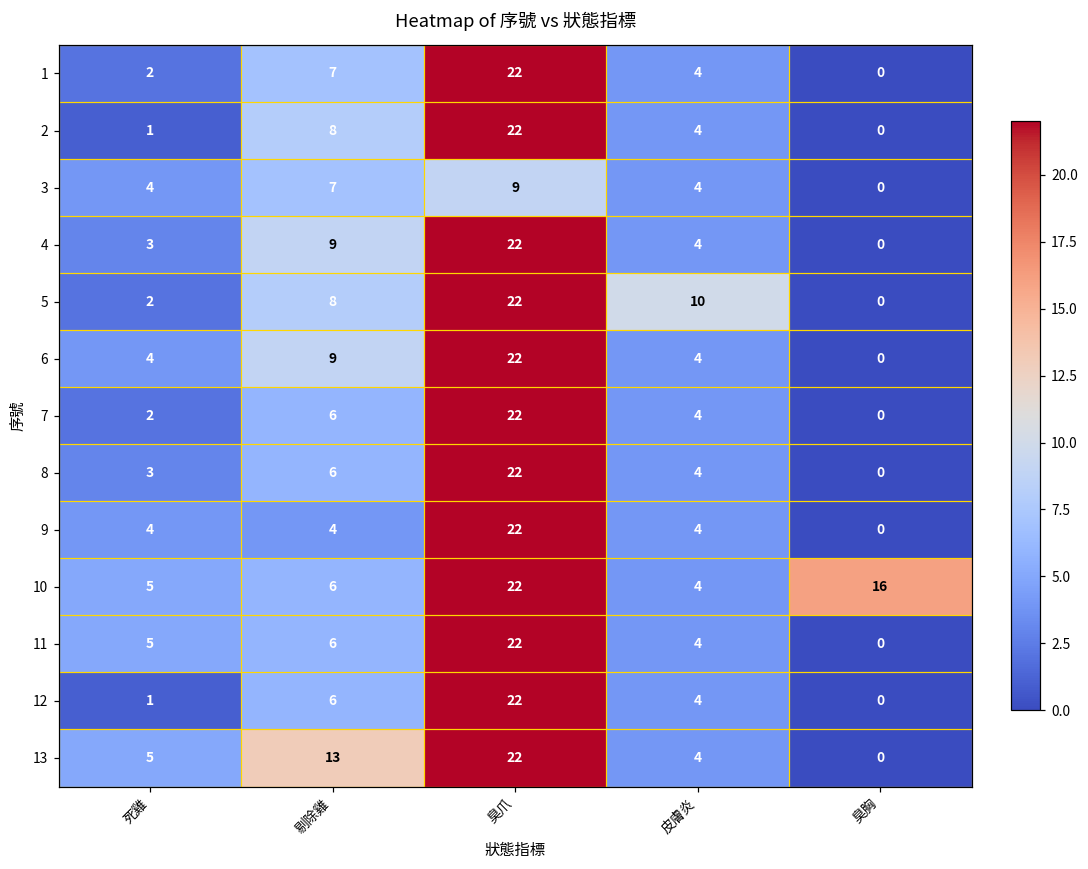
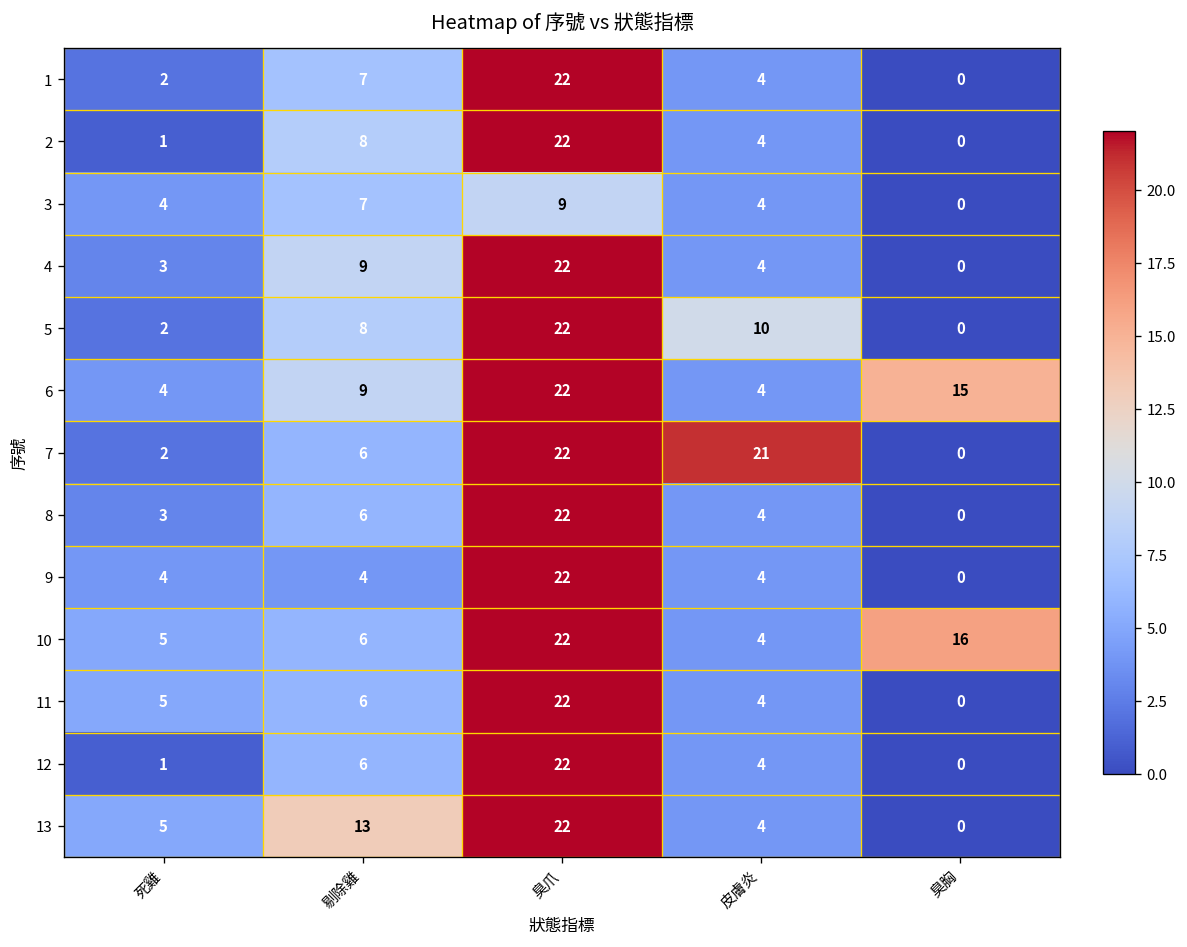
6, 臭胸: 0 -> 15
7, 皮膚炎: 4 -> 21
